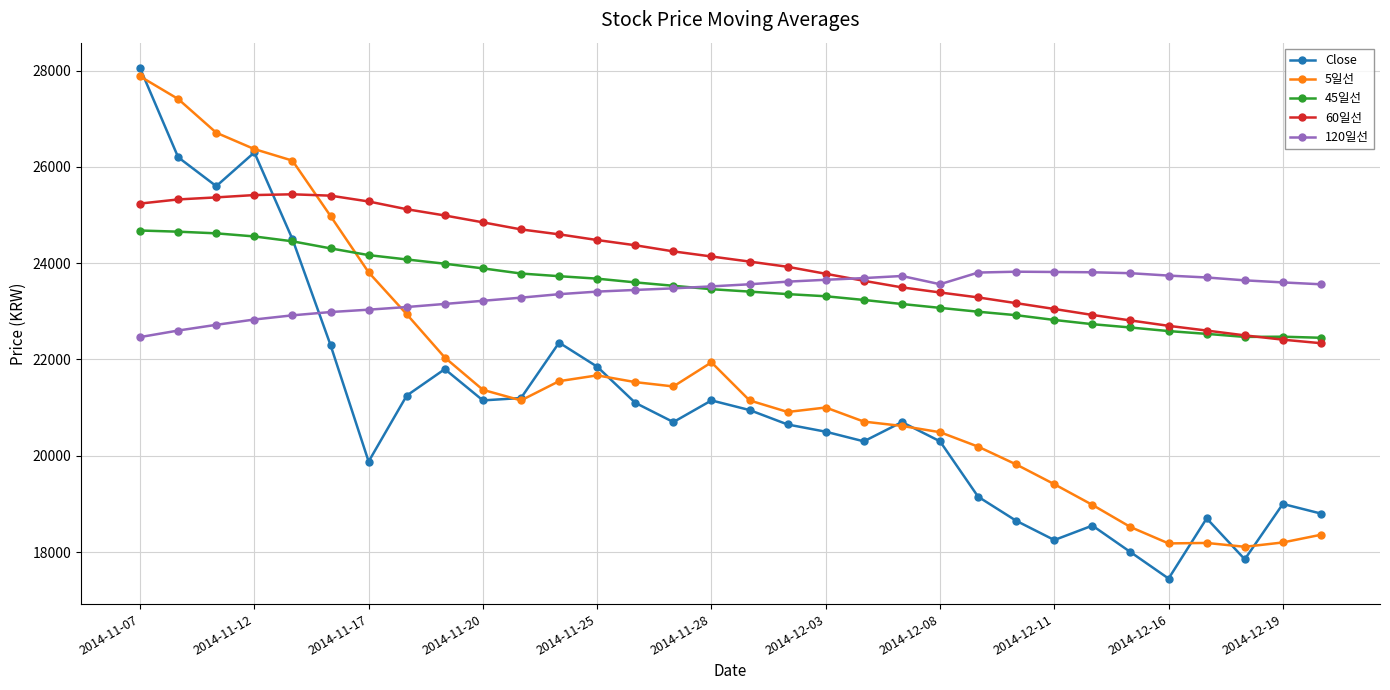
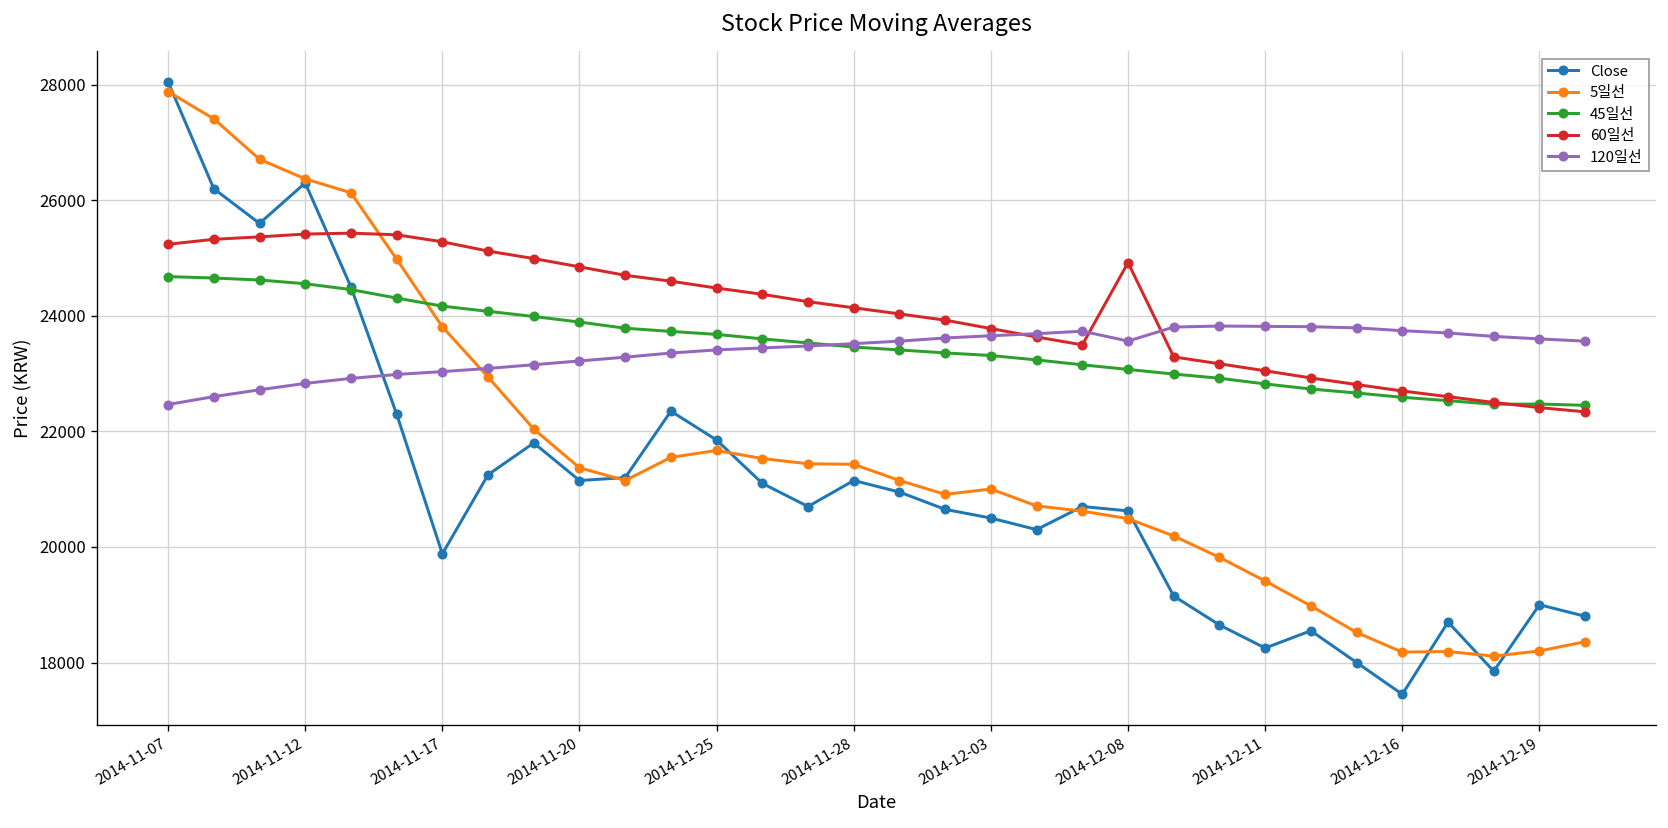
5일선, 2014-11-28: 21900 -> 21400
Close, 2014-12-08: 20300 -> 20600
60일선, 2014-12-08: 23400 -> 24900
